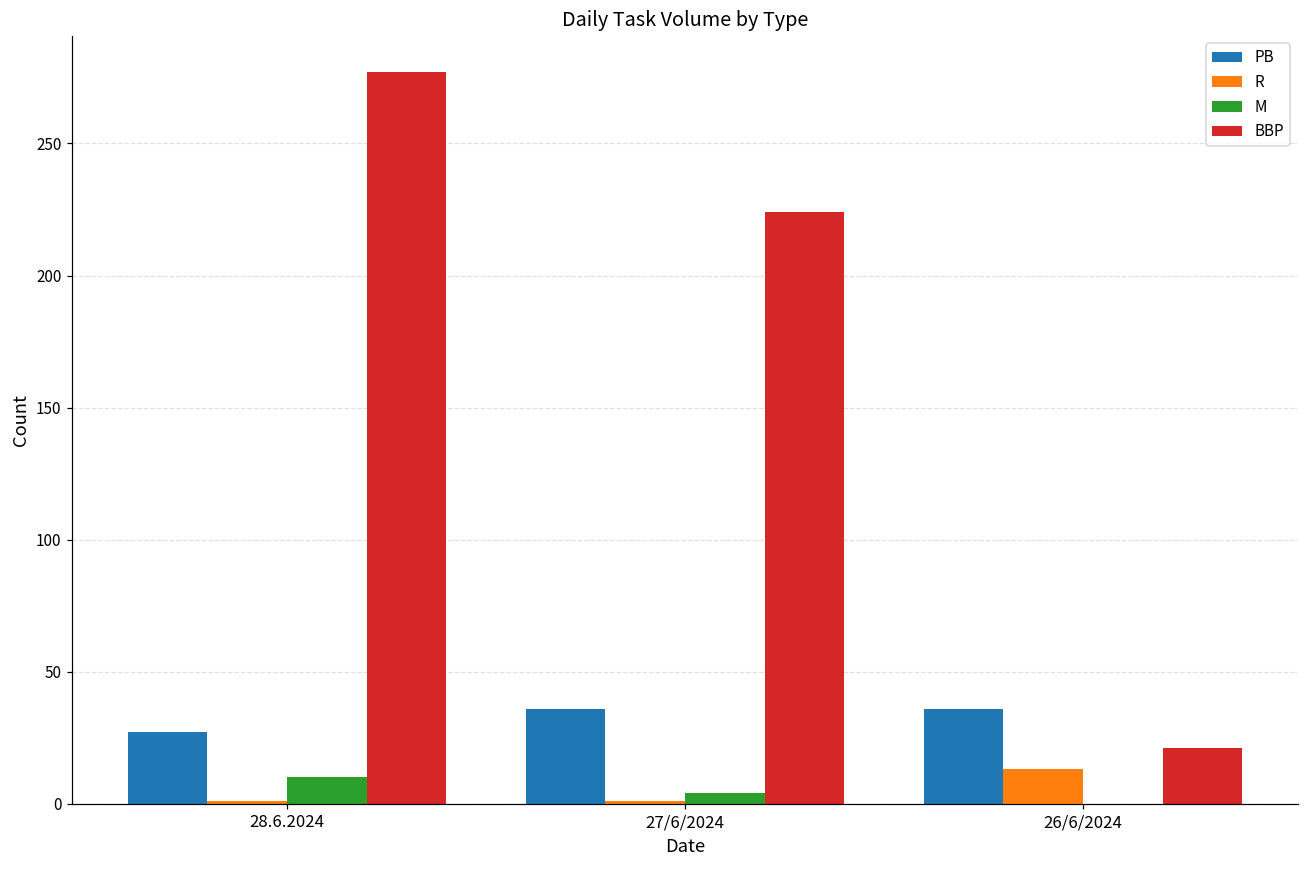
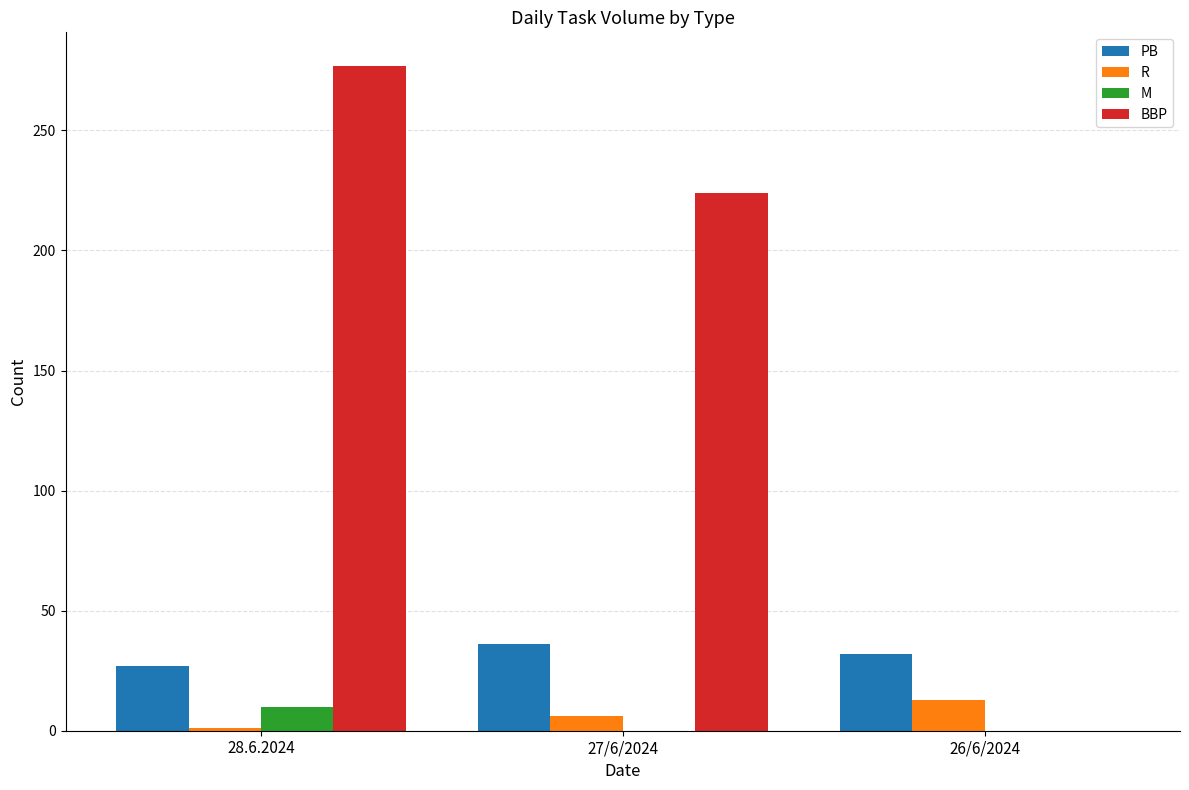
R, 27/6/2024: 1 -> 6
M, 27/6/2024: 4 -> 0
PB, 26/6/2024: 36 -> 32
BBP, 26/6/2024: 21 -> 0
